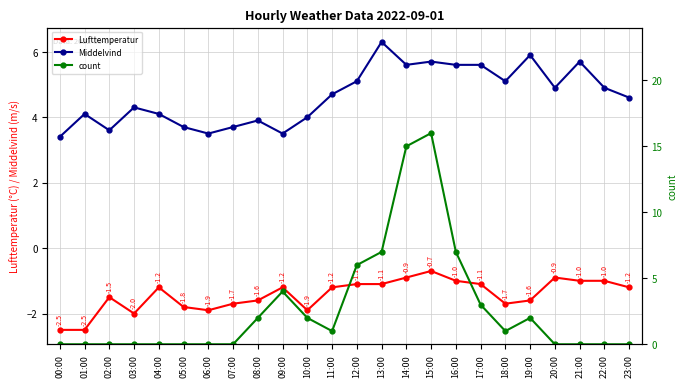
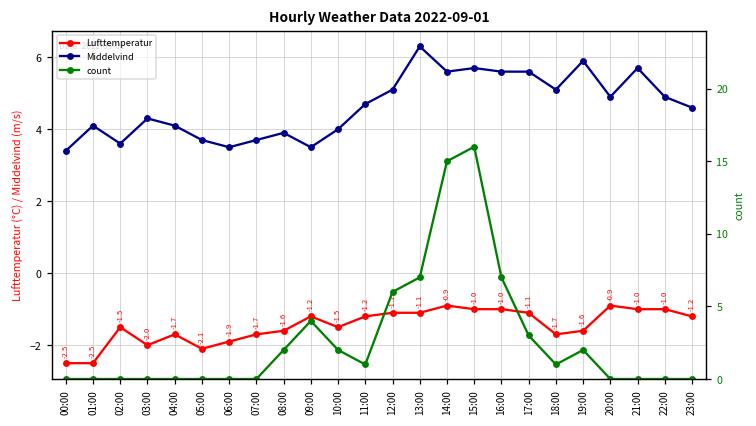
Lufttemperatur, 04:00: -1.2 -> -1.7
Lufttemperatur, 05:00: -1.8 -> -2.1
Lufttemperatur, 10:00: -1.9 -> -1.5
Lufttemperatur, 15:00: -0.7 -> -1.0
